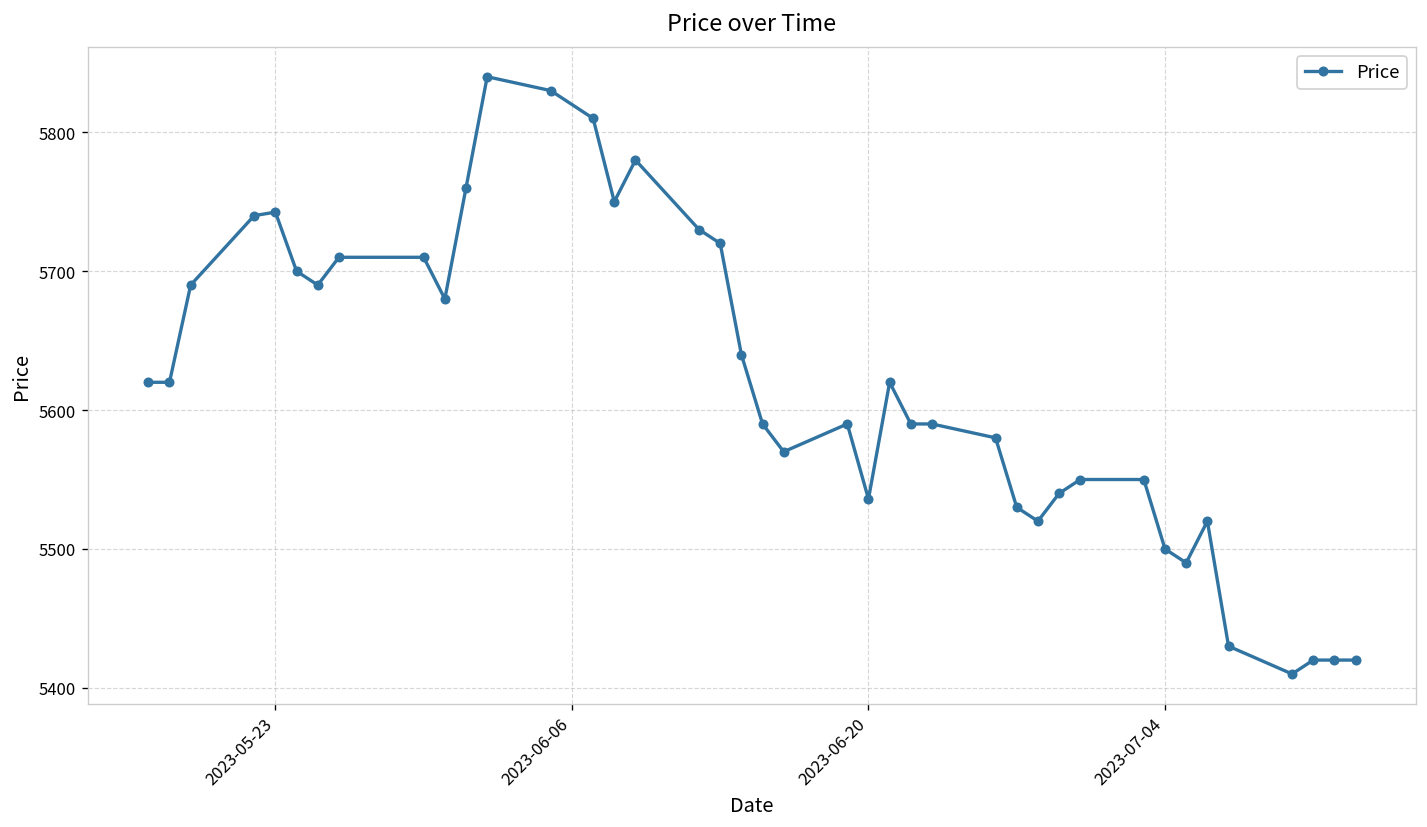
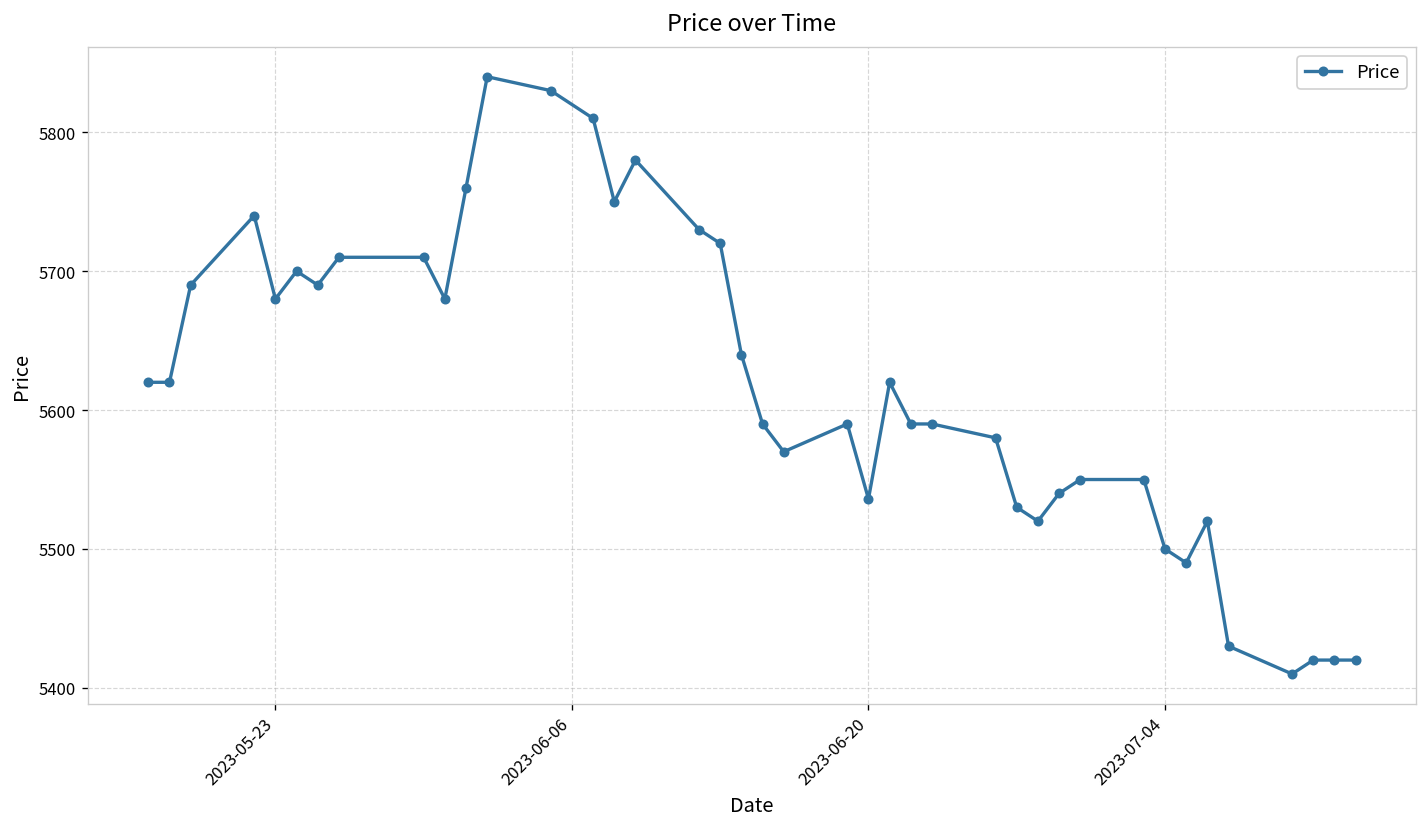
2023-05-23: 5743 -> 5680
